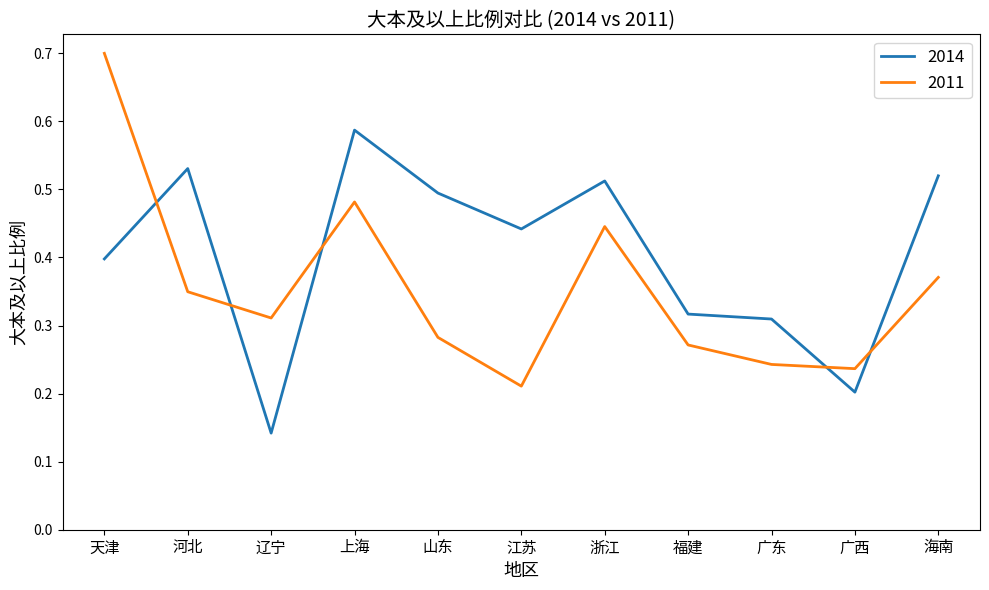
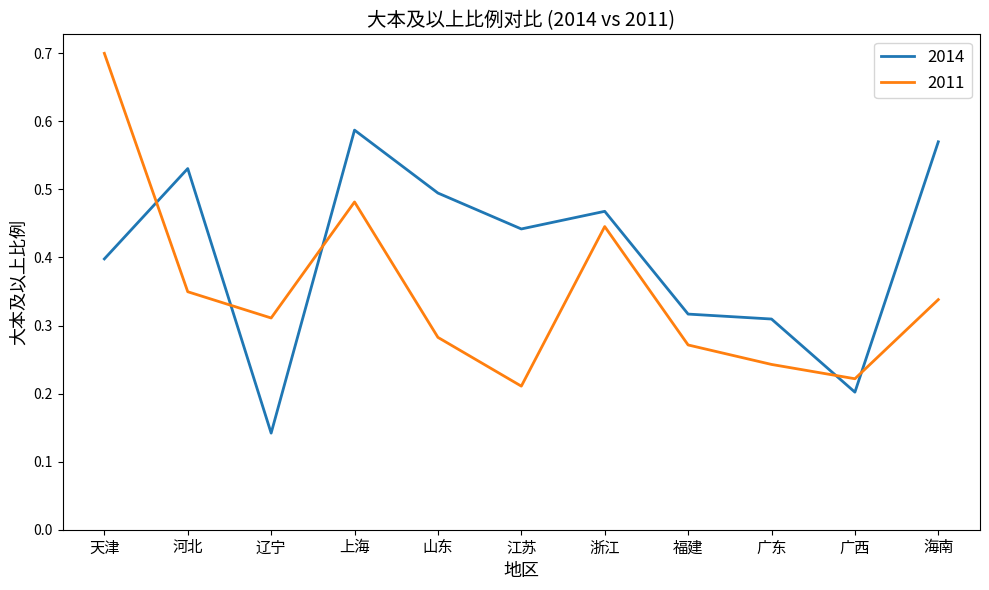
2014, 浙江: 0.51 -> 0.47
2011, 广西: 0.24 -> 0.22
2014, 海南: 0.52 -> 0.57
2011, 海南: 0.37 -> 0.34
